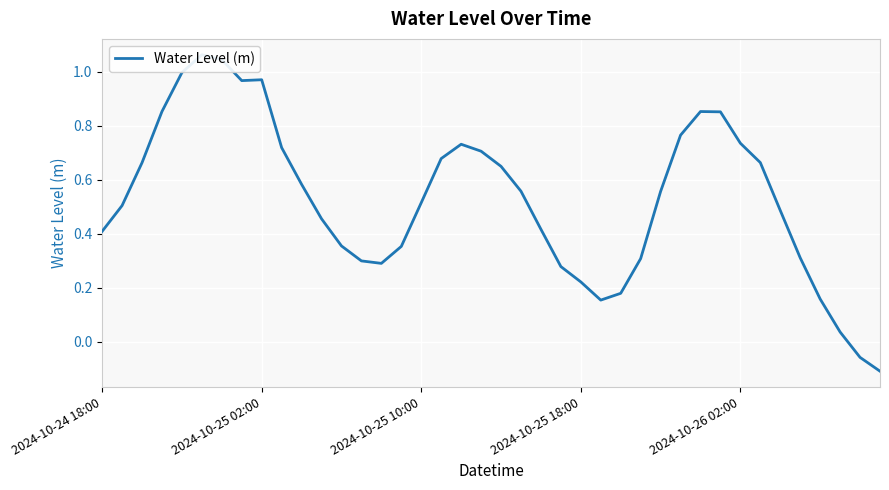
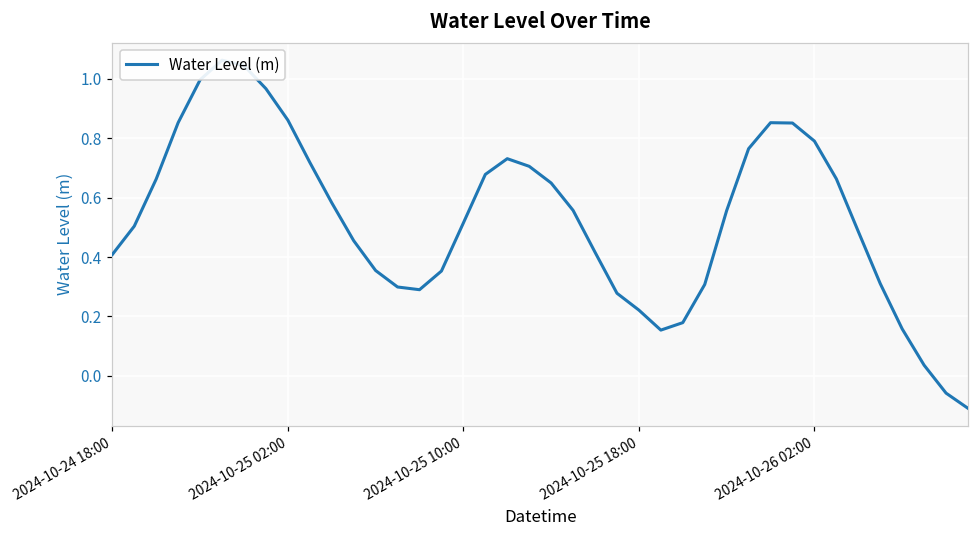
2024-10-25 02:00: 0.97 -> 0.86
2024-10-26 02:00: 0.74 -> 0.79
